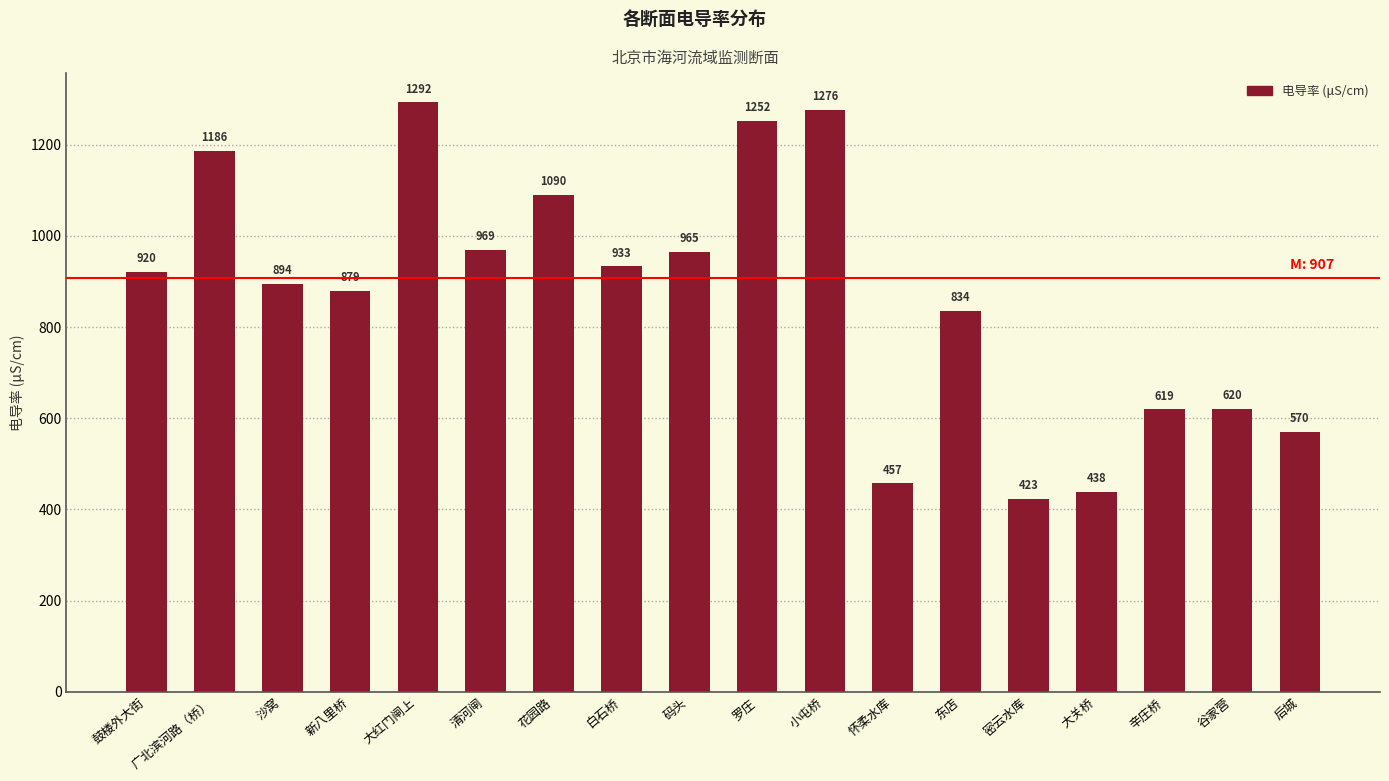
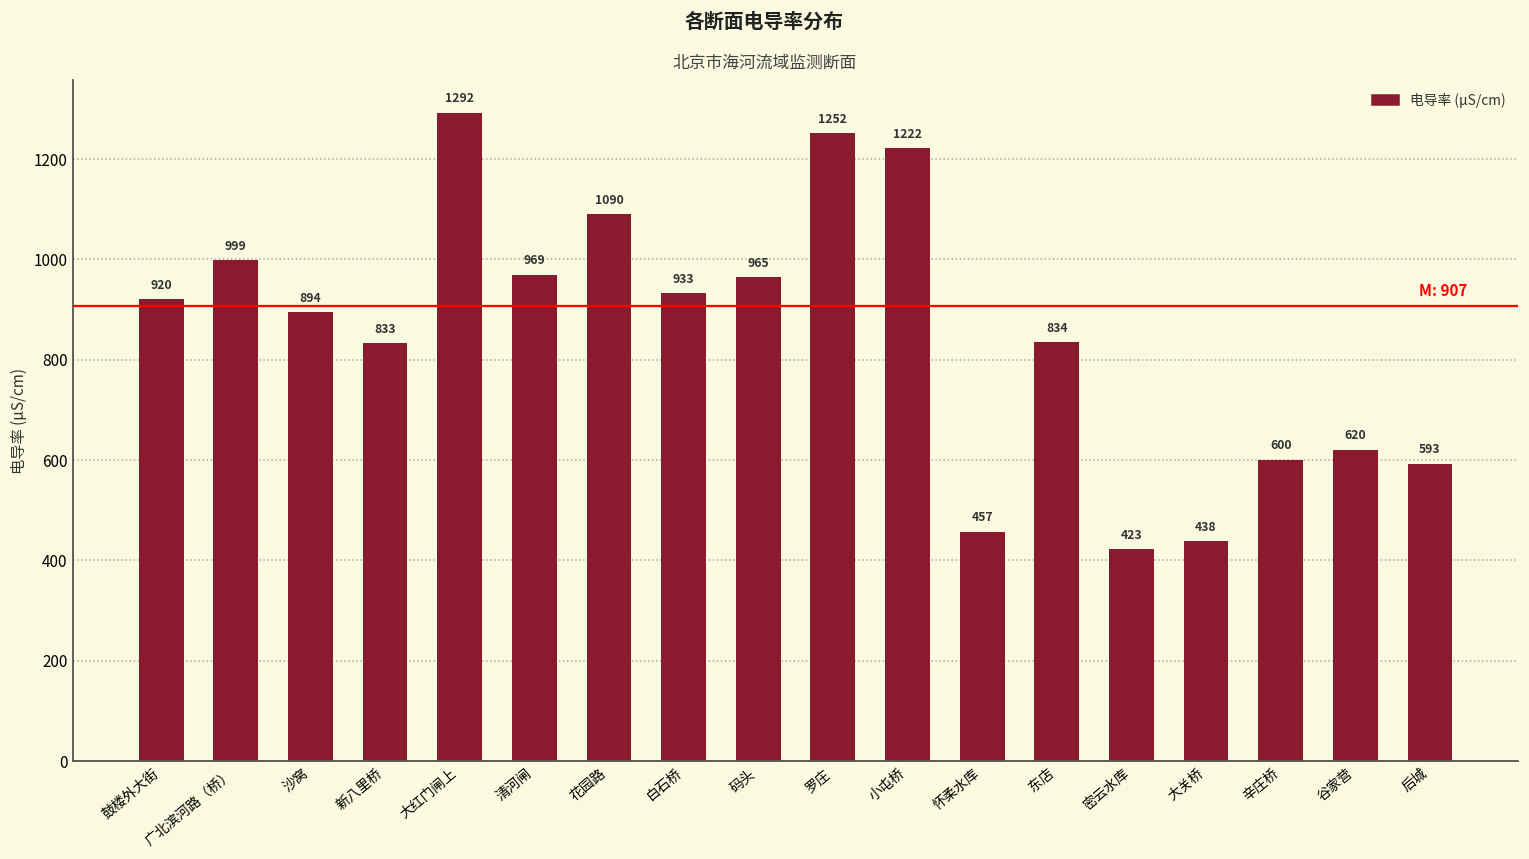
广北滨河路（桥）: 1186 -> 999
新八里桥: 879 -> 833
小屯桥: 1276 -> 1222
辛庄桥: 619 -> 600
后城: 570 -> 593
